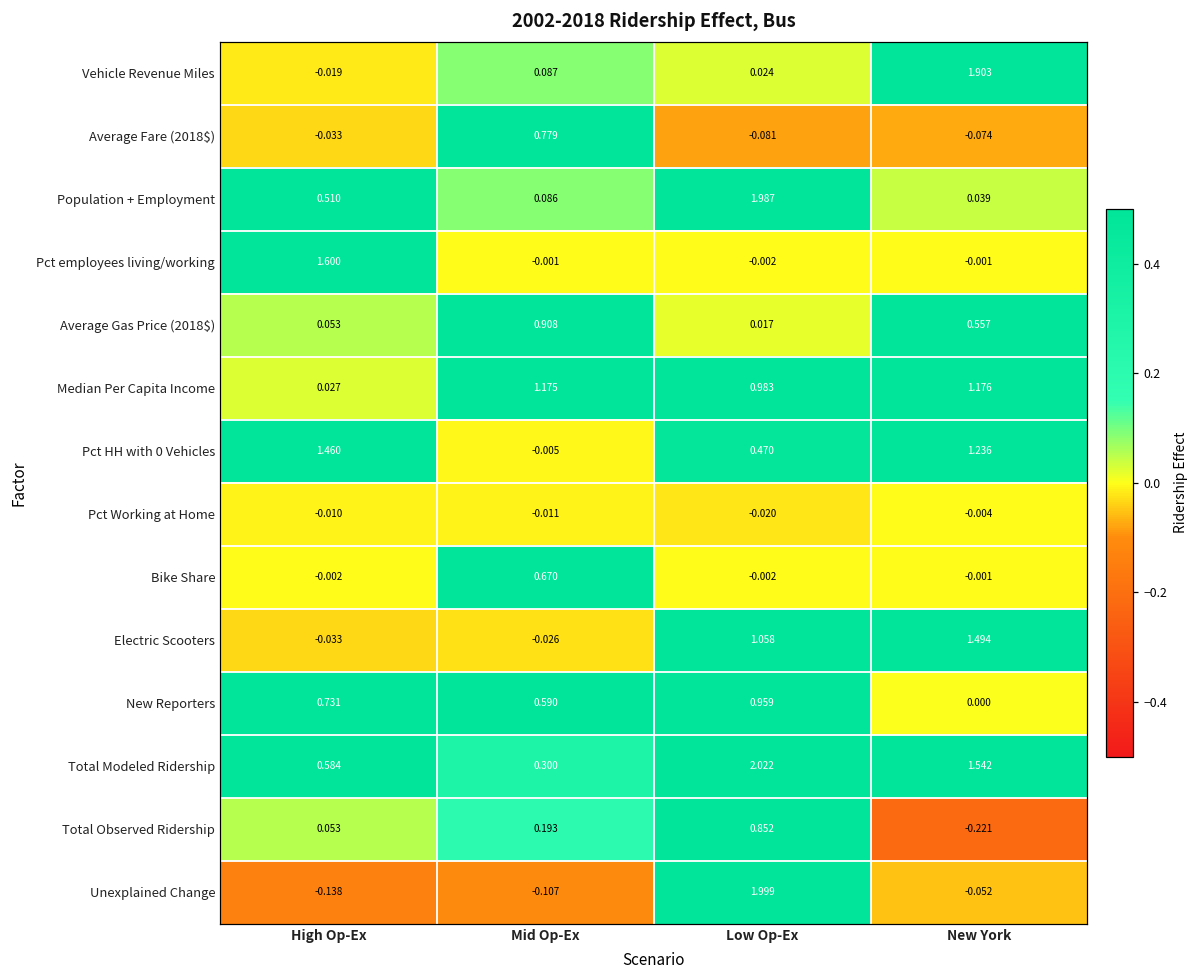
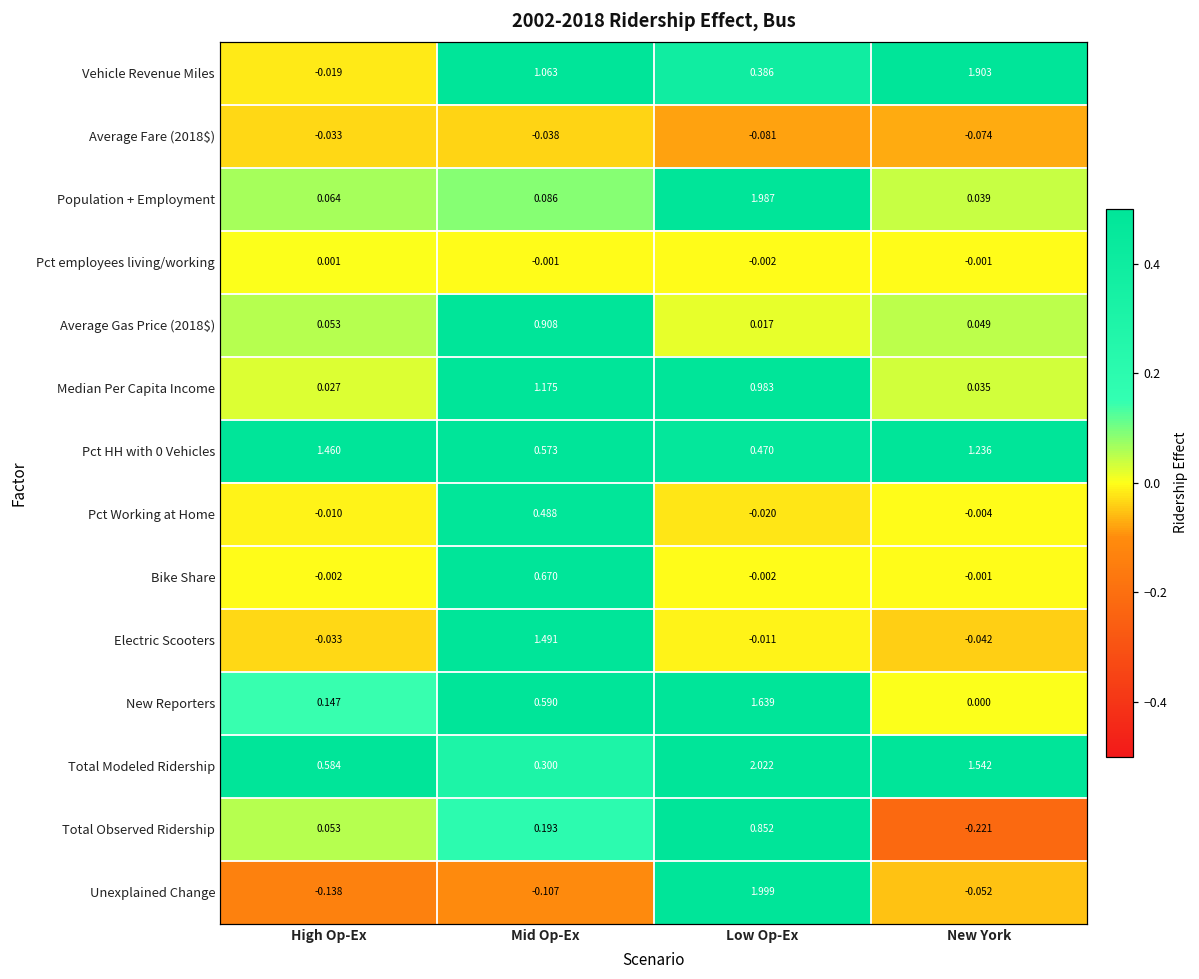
Vehicle Revenue Miles, Mid Op-Ex: 0.087 -> 1.063
Vehicle Revenue Miles, Low Op-Ex: 0.024 -> 0.386
Average Fare (2018$), Mid Op-Ex: 0.779 -> -0.038
Population + Employment, High Op-Ex: 0.510 -> 0.064
Pct employees living/working, High Op-Ex: 1.600 -> 0.001
Average Gas Price (2018$), New York: 0.557 -> 0.049
Median Per Capita Income, New York: 1.176 -> 0.035
Pct HH with 0 Vehicles, Mid Op-Ex: -0.005 -> 0.573
Pct Working at Home, Mid Op-Ex: -0.011 -> 0.488
Electric Scooters, Mid Op-Ex: -0.026 -> 1.491
Electric Scooters, Low Op-Ex: 1.058 -> -0.011
Electric Scooters, New York: 1.494 -> -0.042
New Reporters, High Op-Ex: 0.731 -> 0.147
New Reporters, Low Op-Ex: 0.959 -> 1.639
